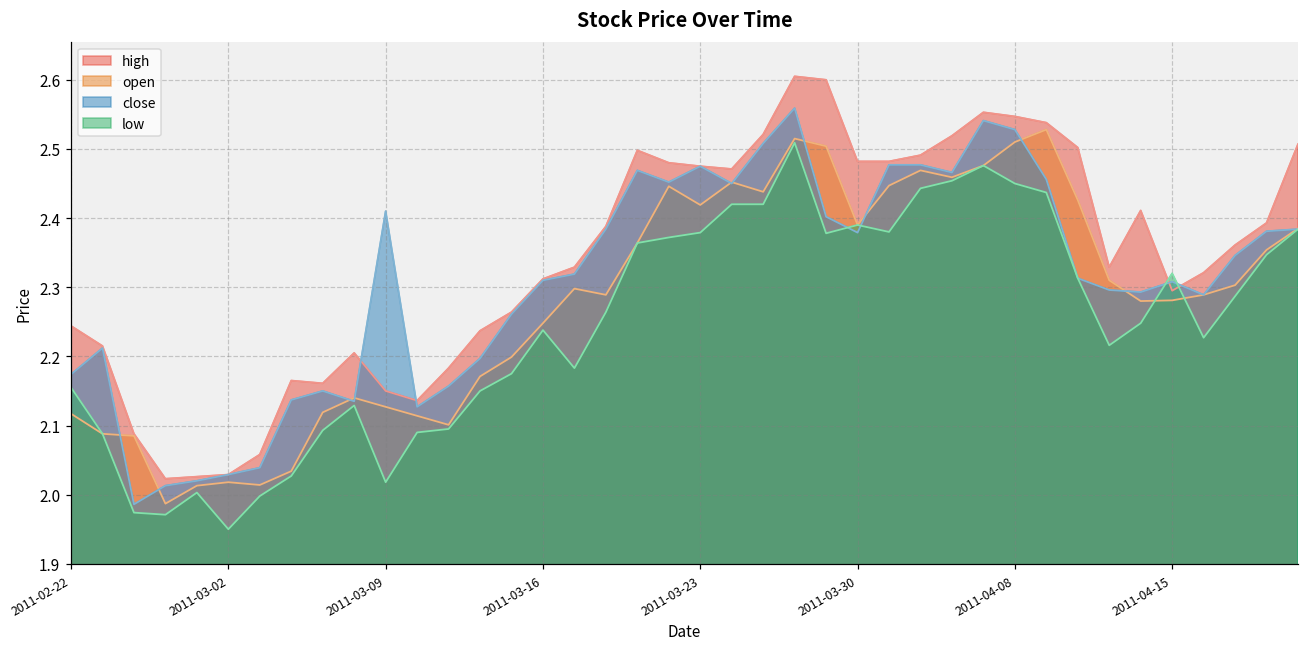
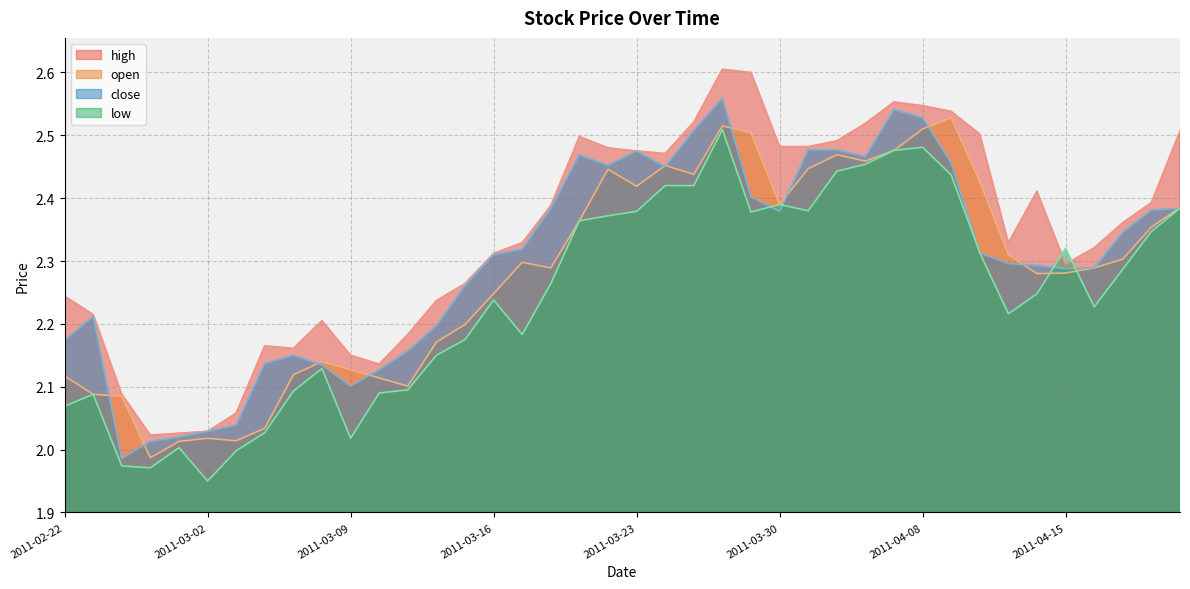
low, 2011-02-22: 2.16 -> 2.07
close, 2011-03-09: 2.41 -> 2.10
low, 2011-04-08: 2.45 -> 2.48
close, 2011-04-15: 2.31 -> 2.29
